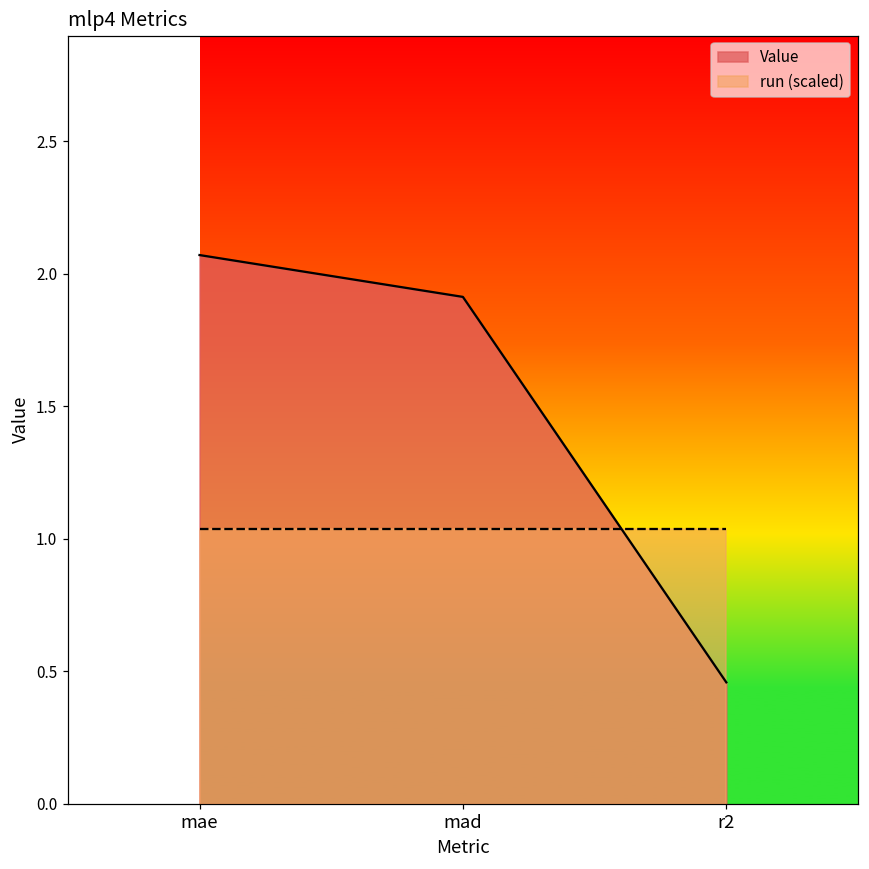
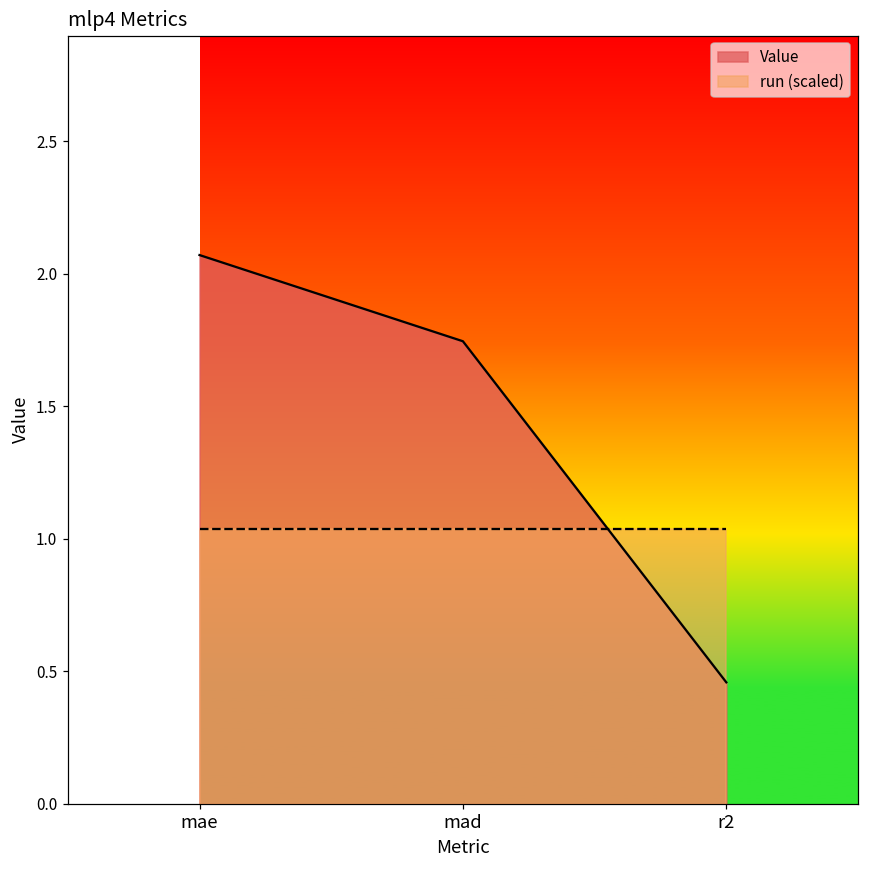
Value, mad: 1.91 -> 1.75
